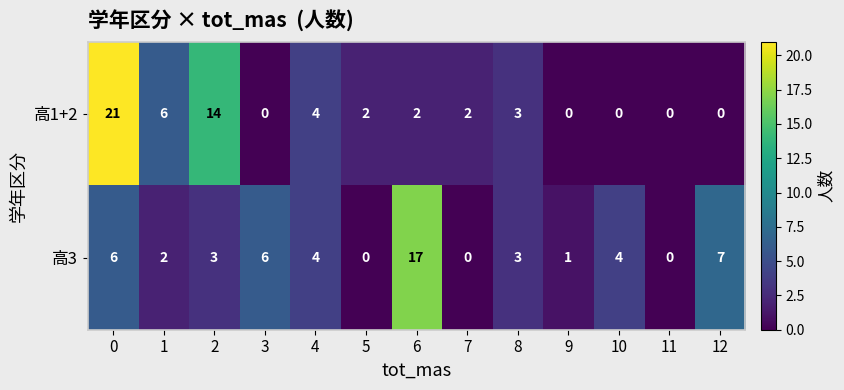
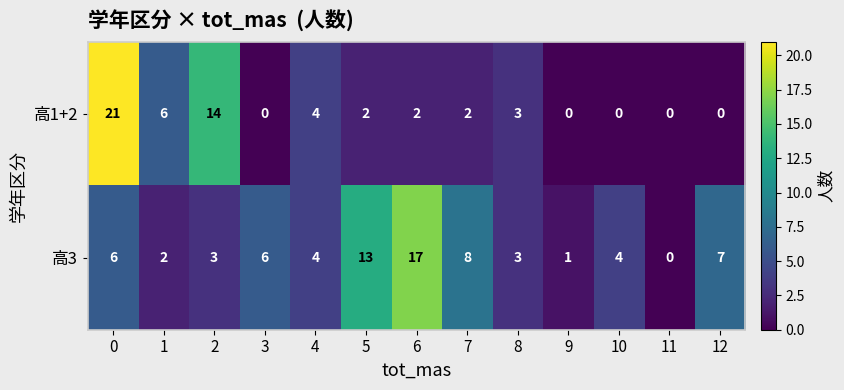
高3, 5: 0 -> 13
高3, 7: 0 -> 8
